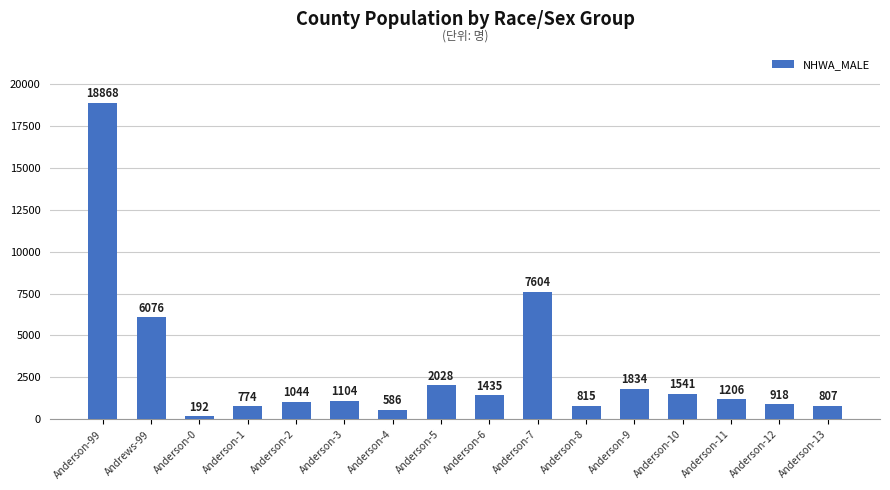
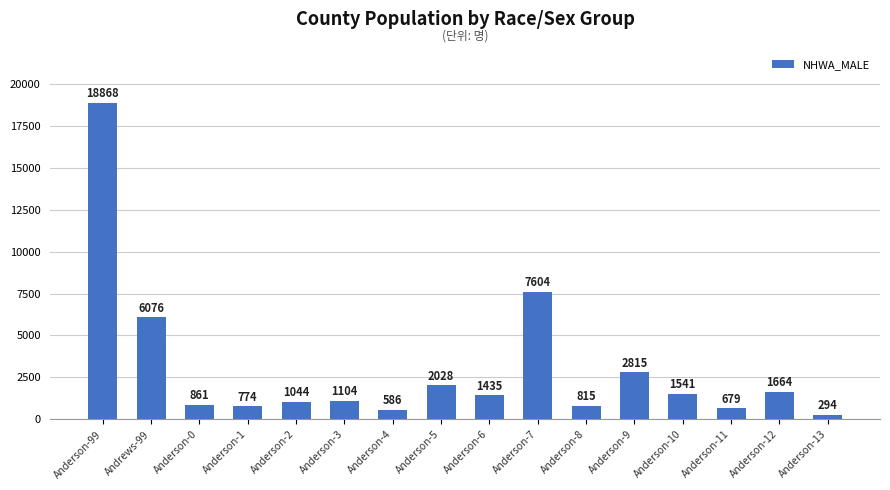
Anderson-0: 192 -> 861
Anderson-9: 1834 -> 2815
Anderson-11: 1206 -> 679
Anderson-12: 918 -> 1664
Anderson-13: 807 -> 294
